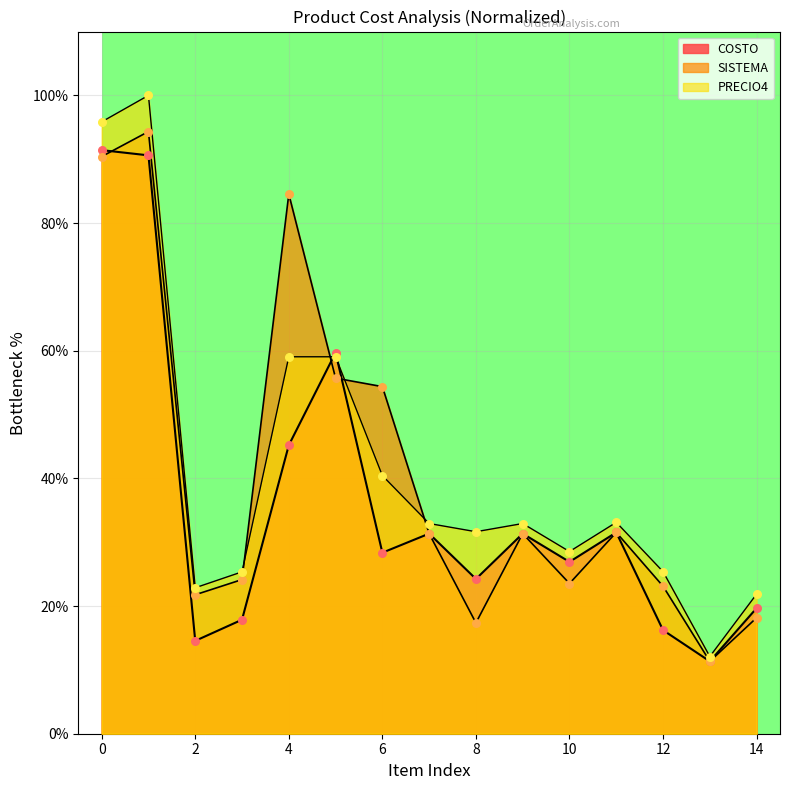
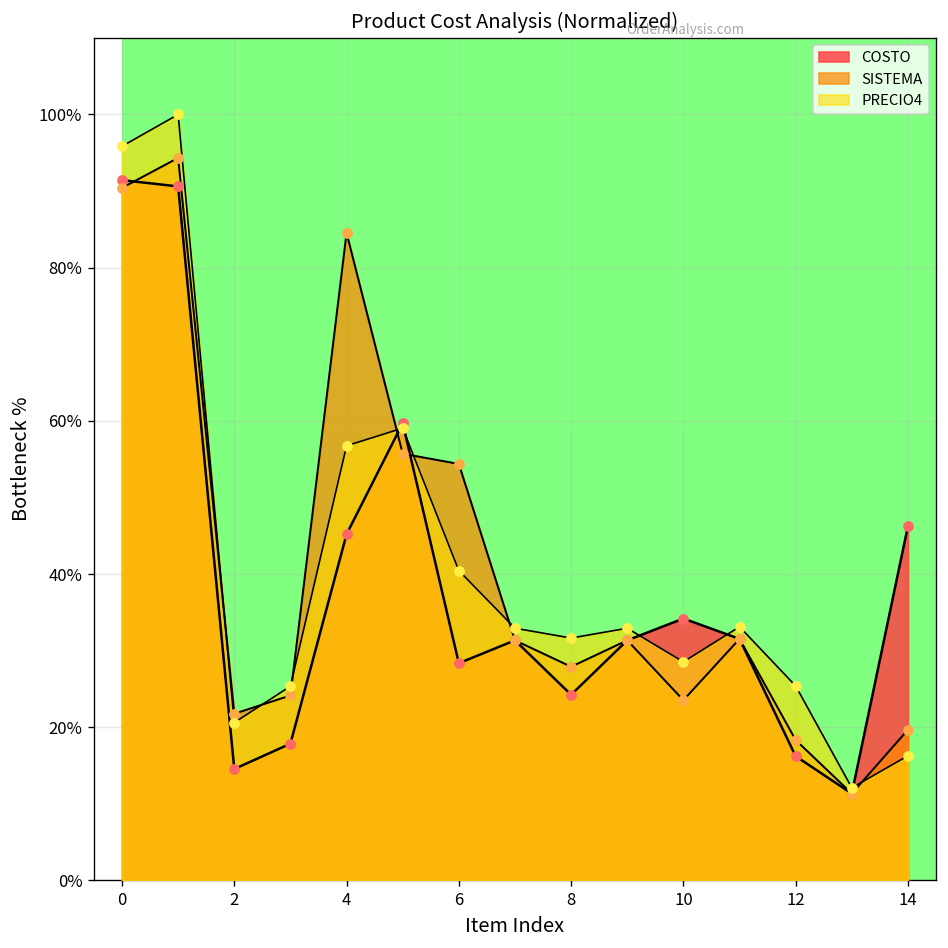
PRECIO4, 2: 23% -> 21%
PRECIO4, 4: 59% -> 57%
SISTEMA, 8: 17% -> 28%
COSTO, 10: 27% -> 34%
SISTEMA, 12: 23% -> 18%
COSTO, 14: 20% -> 46%
SISTEMA, 14: 18% -> 20%
PRECIO4, 14: 22% -> 16%
